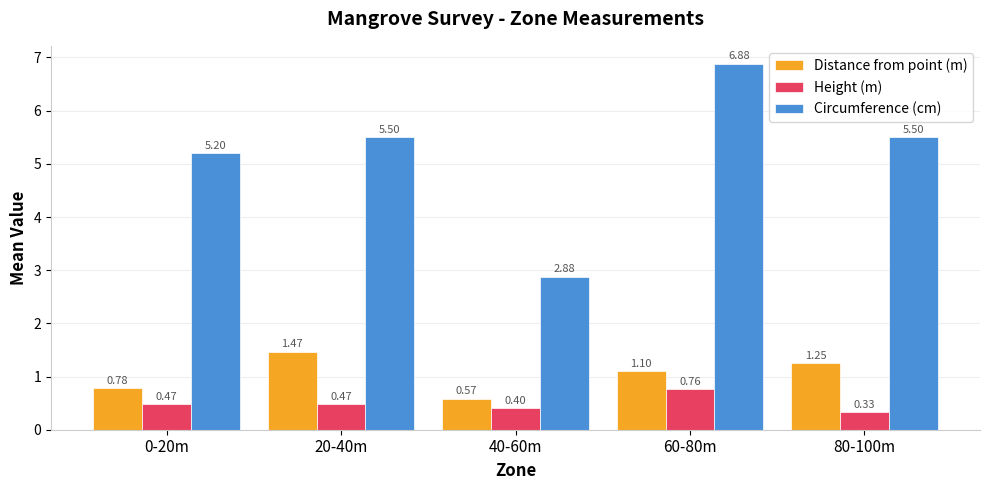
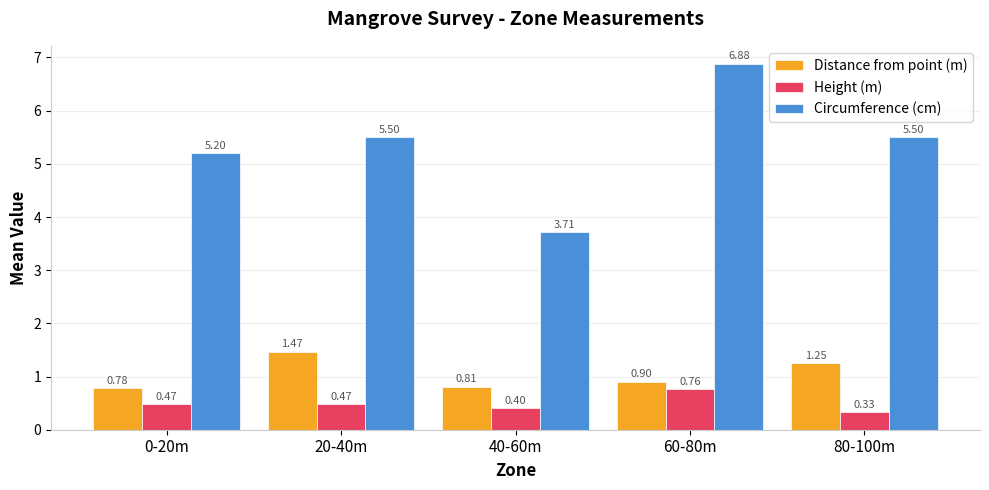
Distance from point (m), 40-60m: 0.57 -> 0.81
Circumference (cm), 40-60m: 2.88 -> 3.71
Distance from point (m), 60-80m: 1.10 -> 0.90
